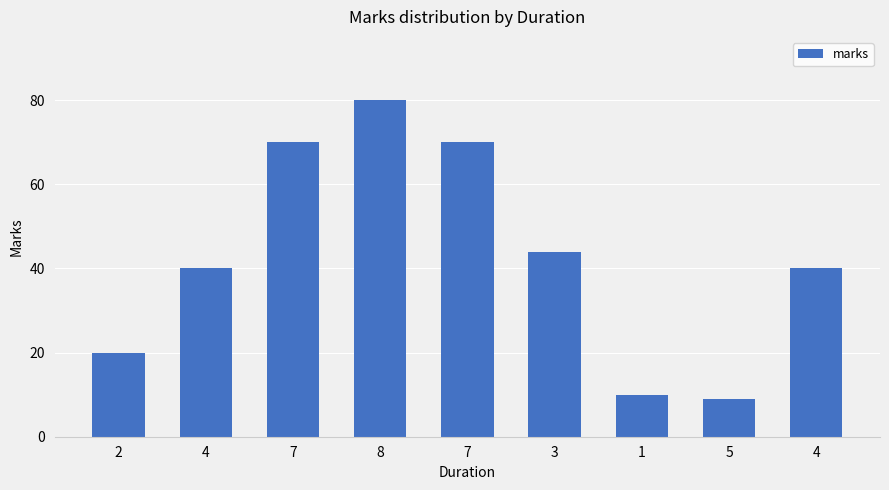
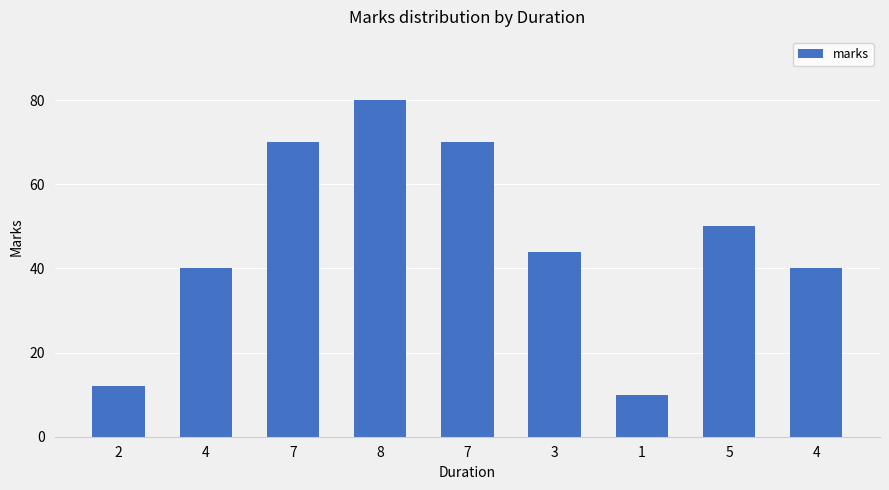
2: 20 -> 12
5: 9 -> 50
